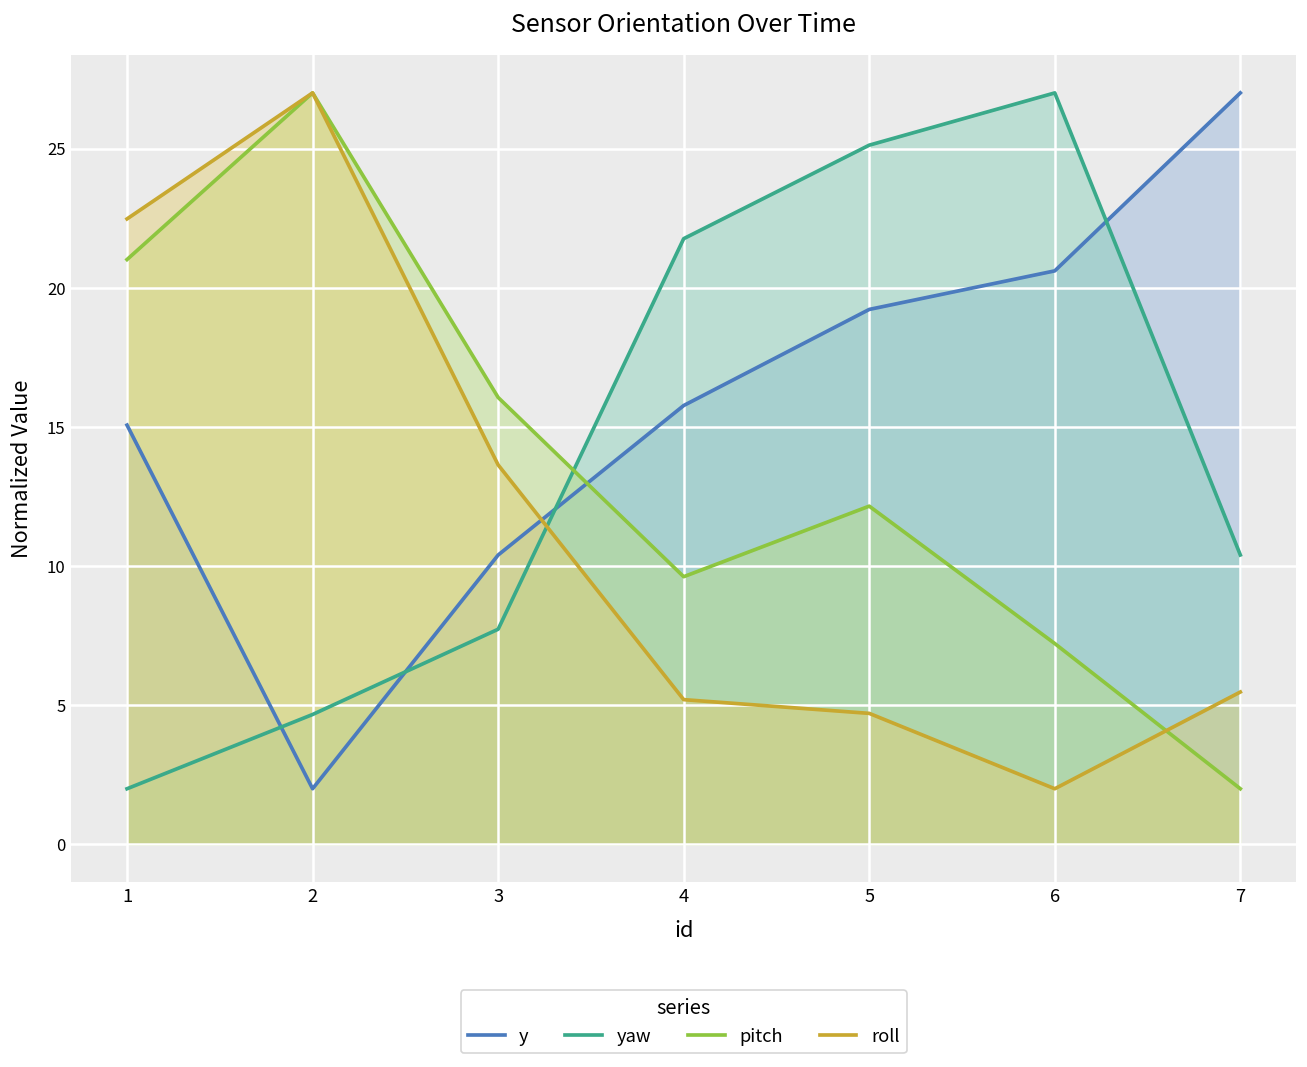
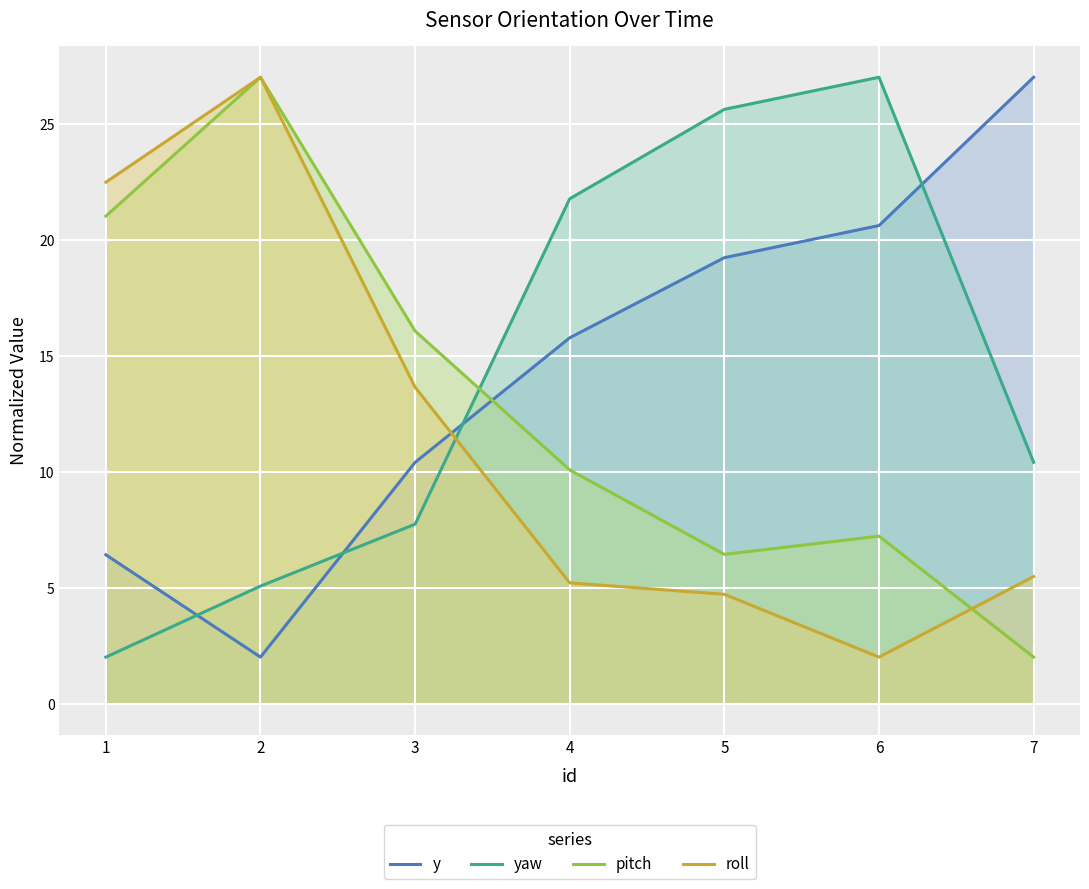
y, 1: 15.1 -> 6.4
yaw, 2: 4.7 -> 5.1
pitch, 4: 9.6 -> 10.1
yaw, 5: 25.1 -> 25.6
pitch, 5: 12.2 -> 6.4
